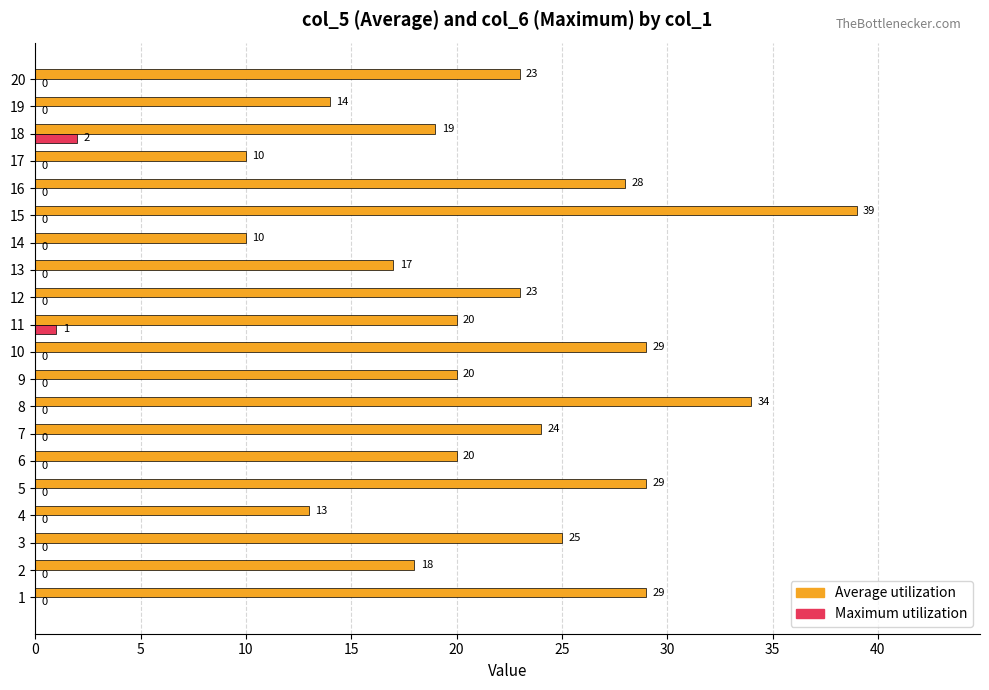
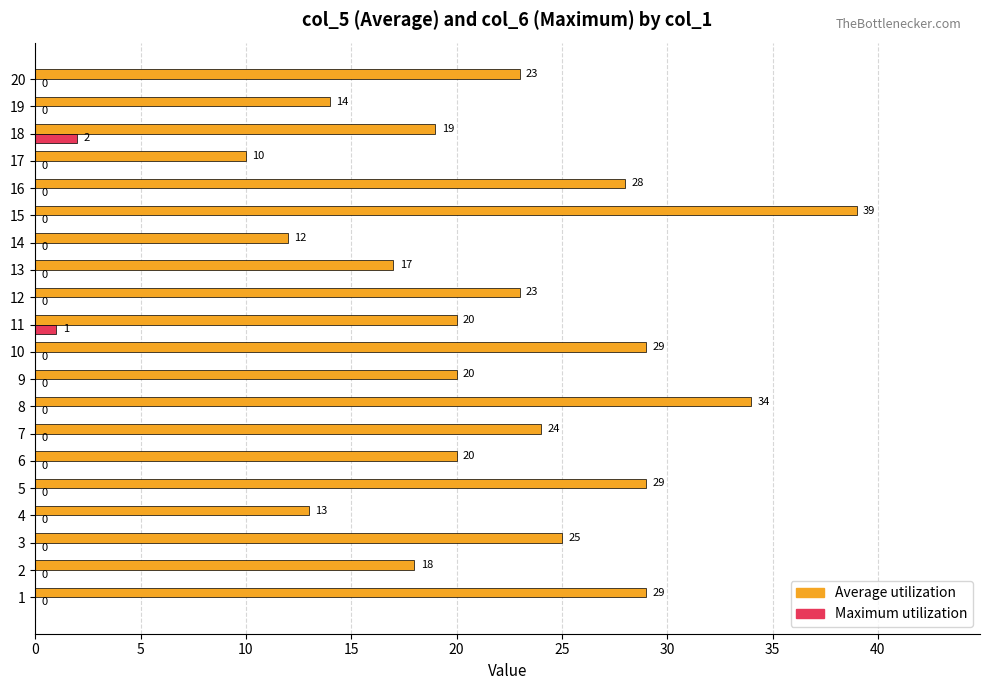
Average utilization, 14: 10 -> 12
